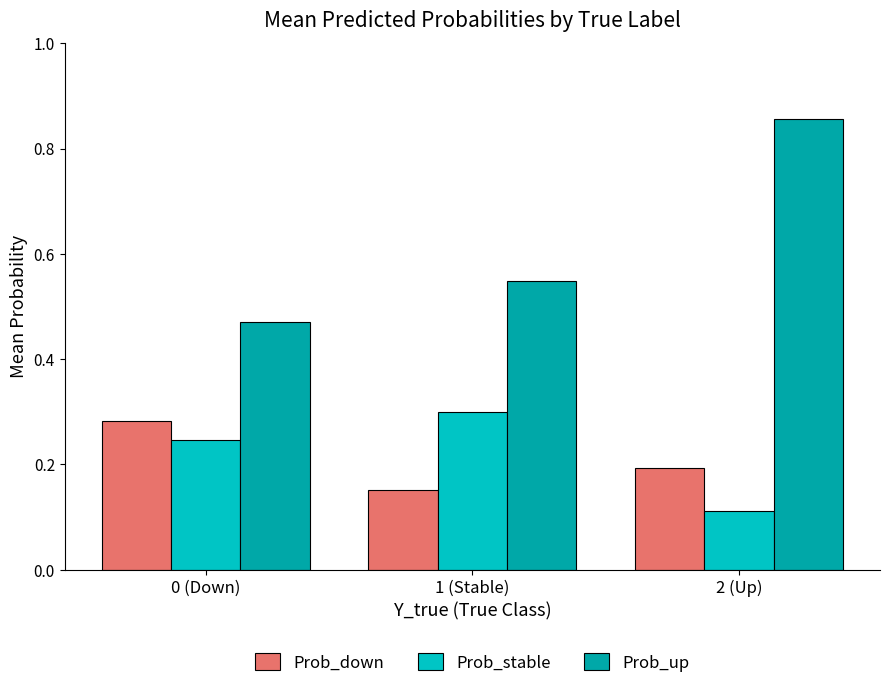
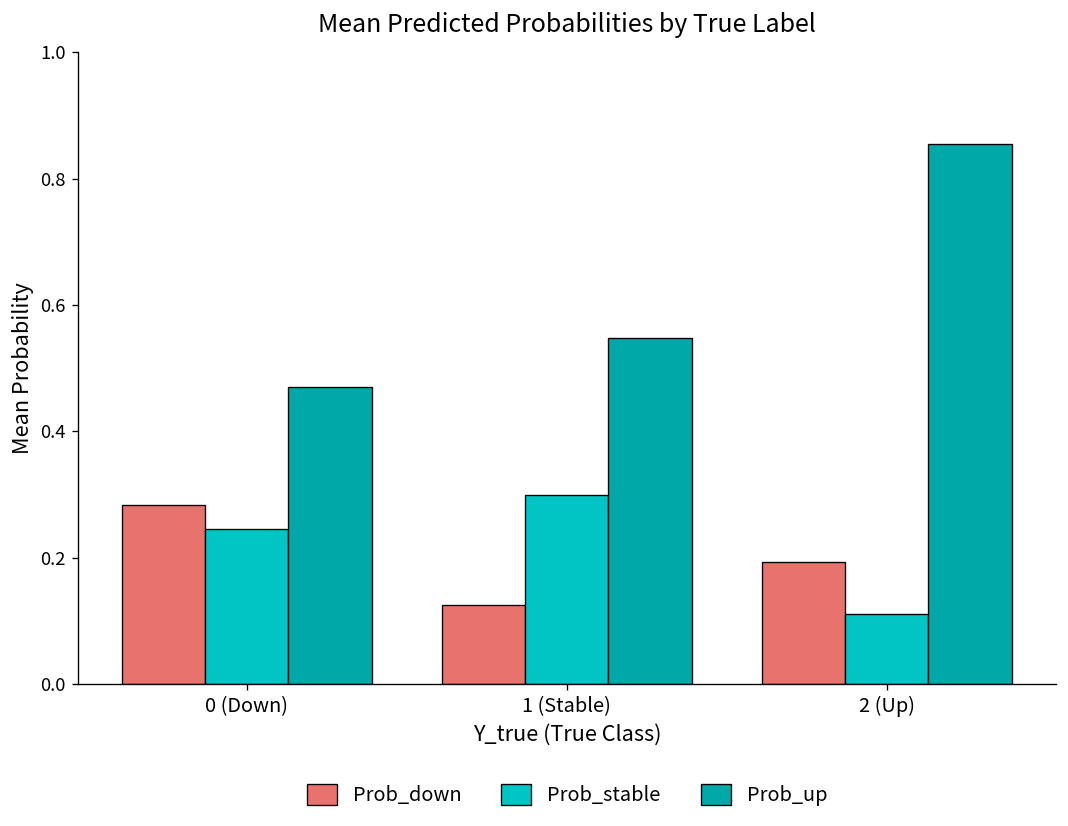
Prob_down, 1 (Stable): 0.15 -> 0.12
